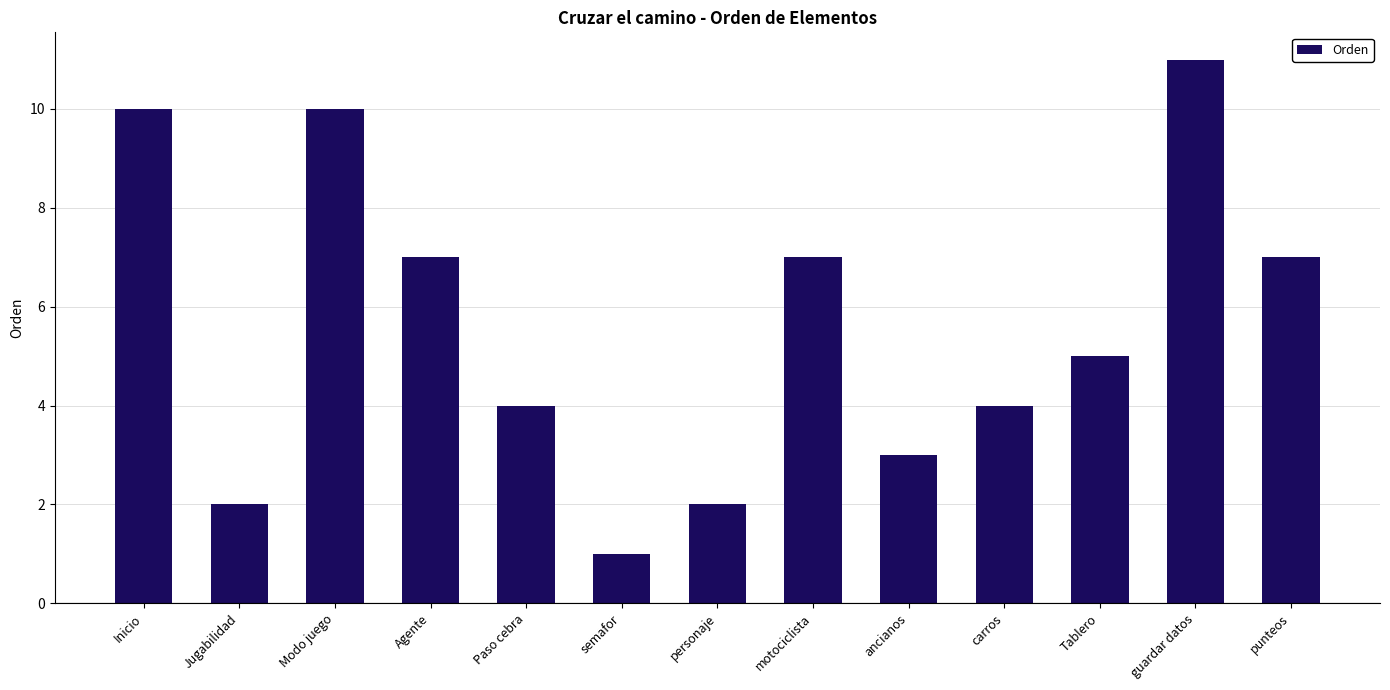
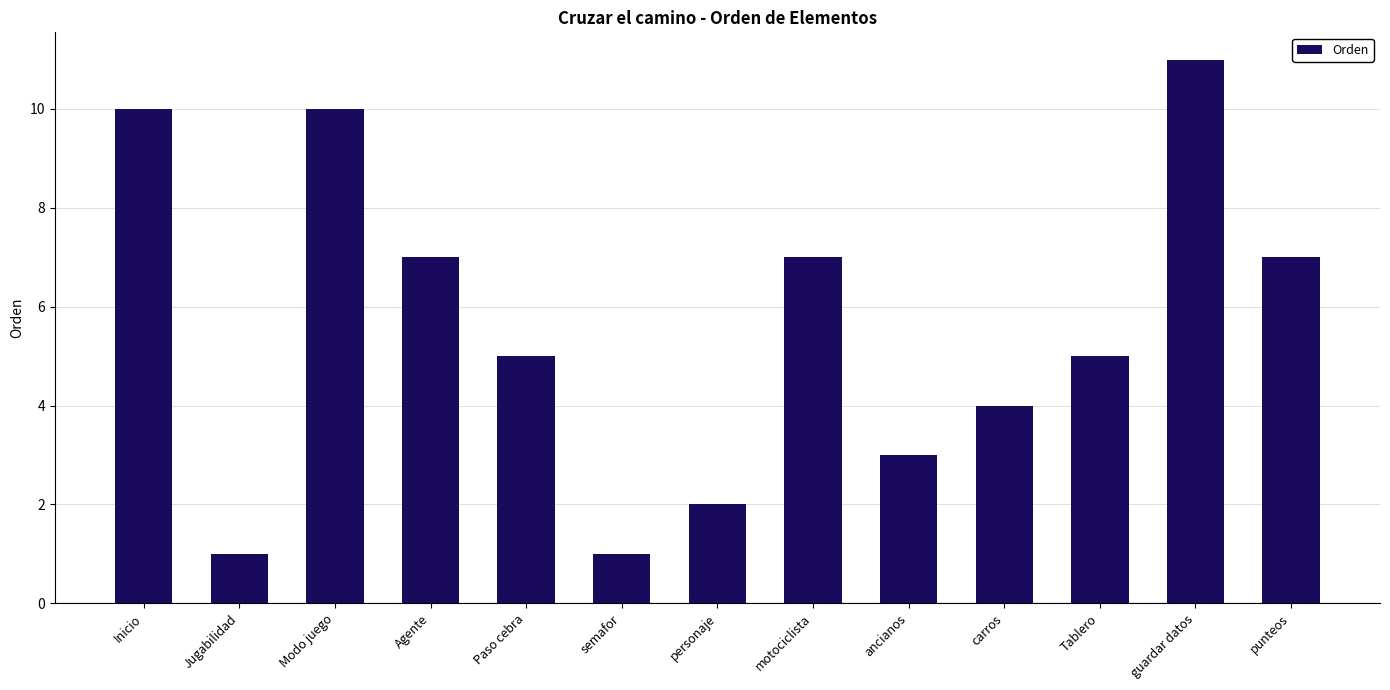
Jugabilidad: 2 -> 1
Paso cebra: 4 -> 5
